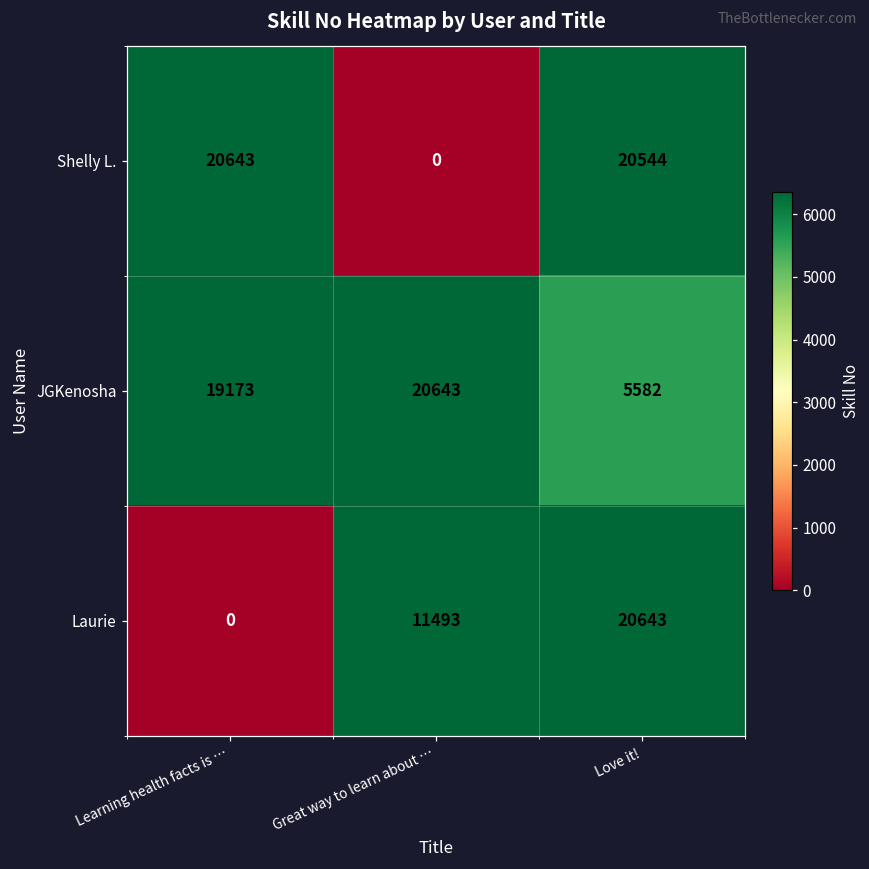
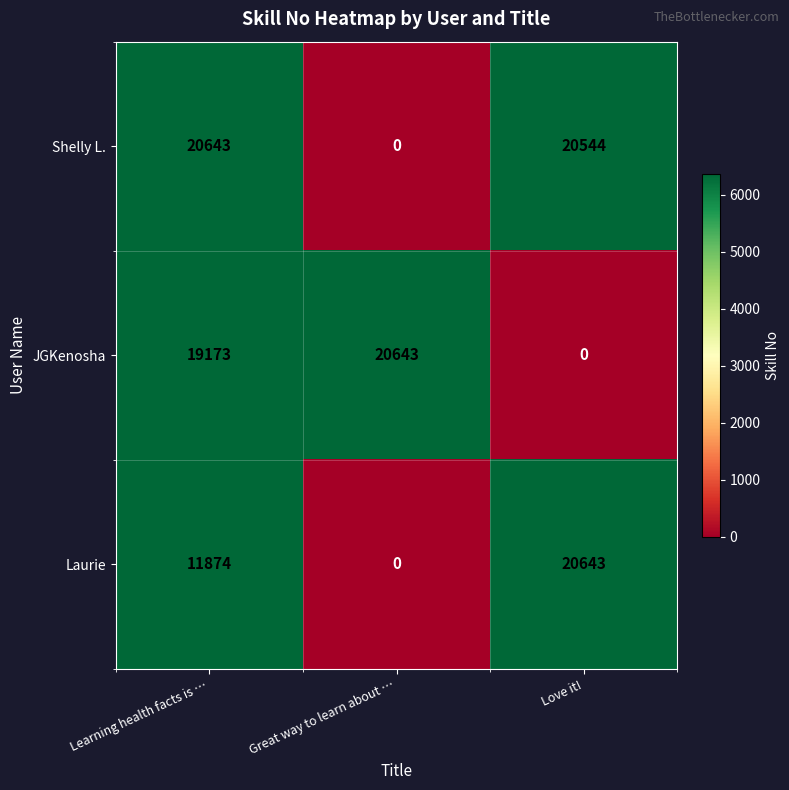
JGKenosha, Love it!: 5582 -> 0
Laurie, Learning health facts is …: 0 -> 11874
Laurie, Great way to learn about …: 11493 -> 0
